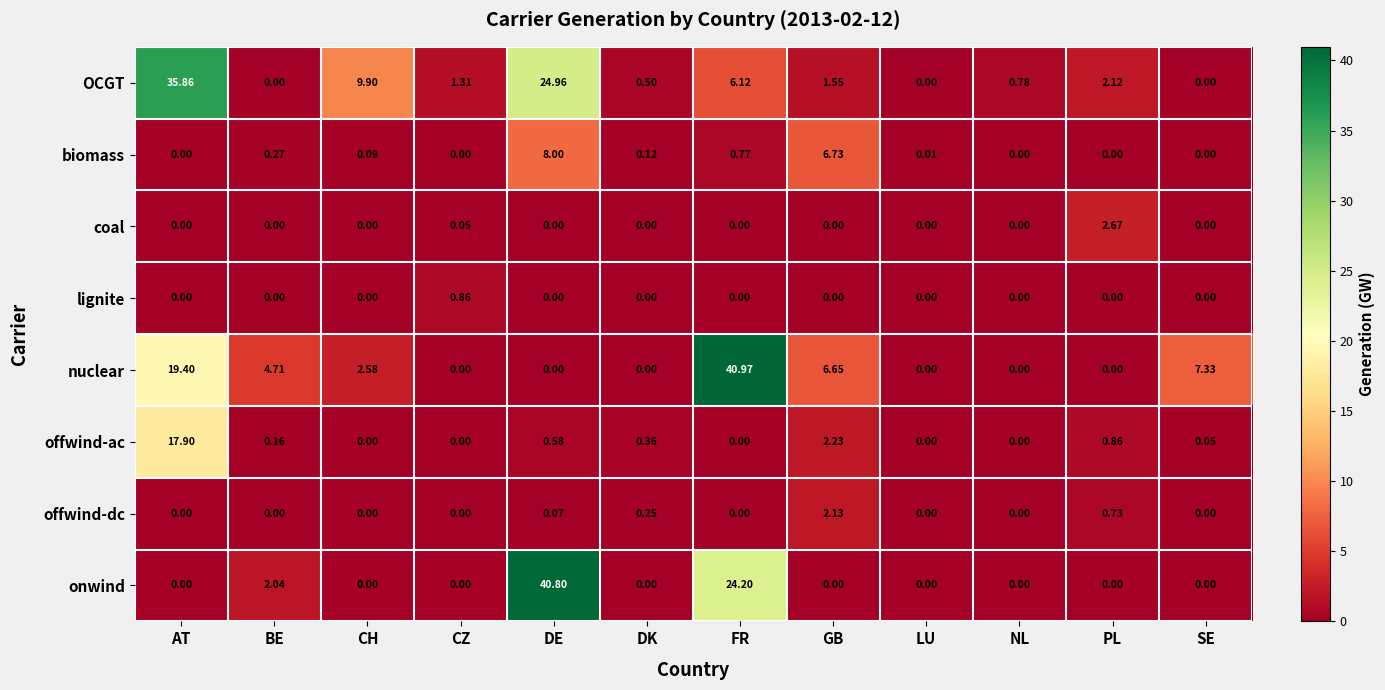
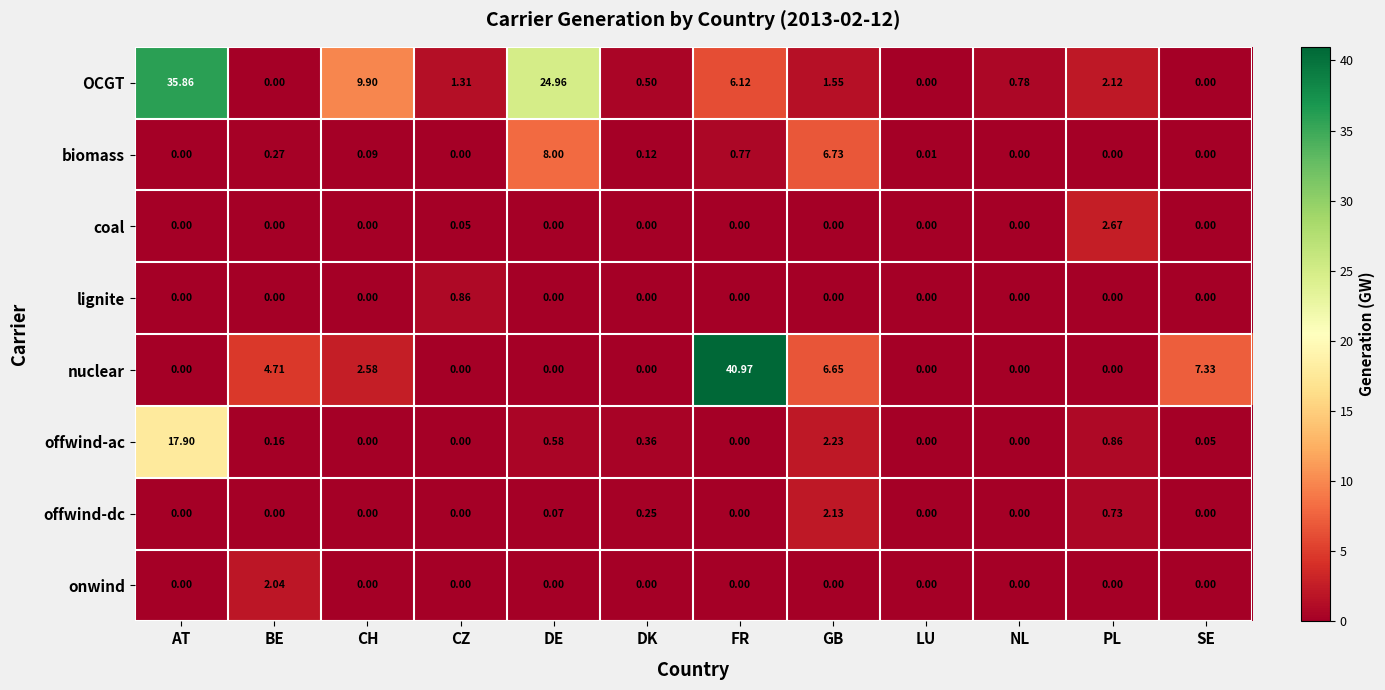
nuclear, AT: 19.40 -> 0.00
onwind, DE: 40.80 -> 0.00
onwind, FR: 24.20 -> 0.00
